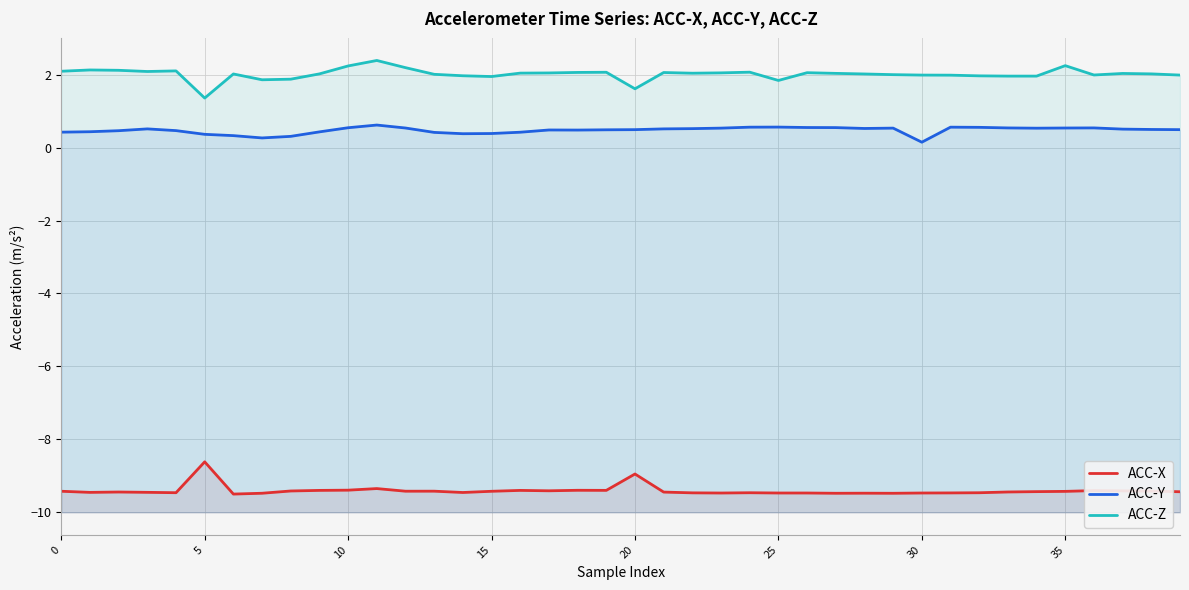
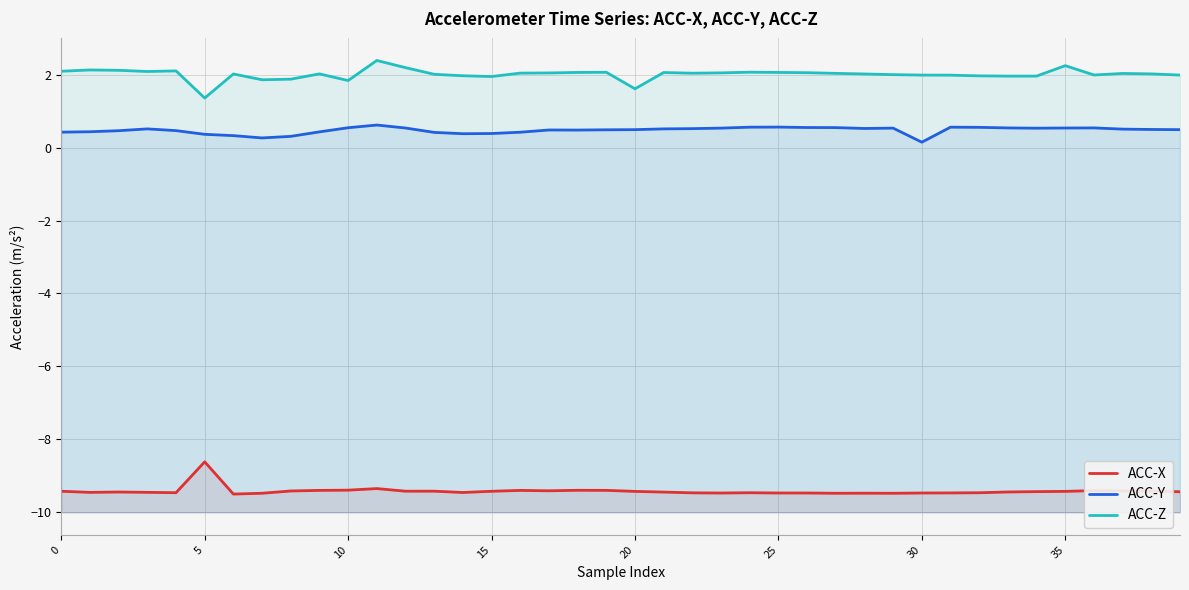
ACC-Z, 10: 2.2 -> 1.8
ACC-X, 20: -9.0 -> -9.4
ACC-Z, 25: 1.8 -> 2.1
